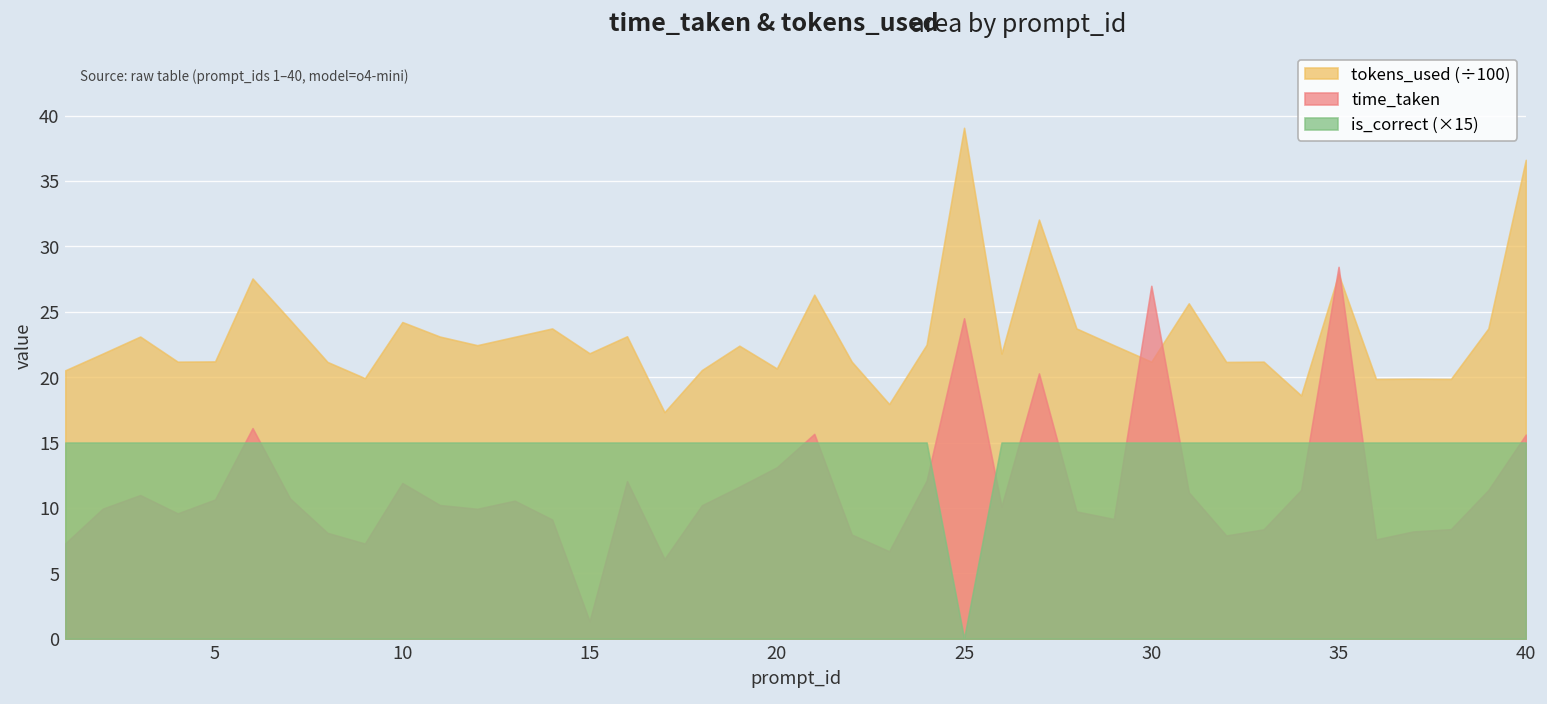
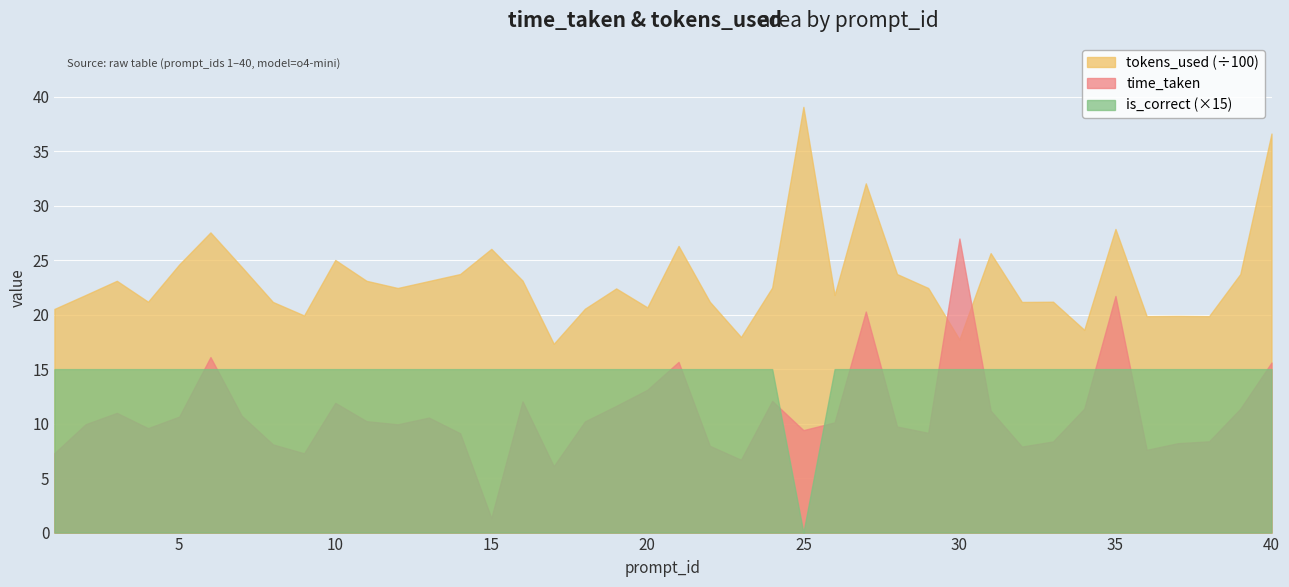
tokens_used (÷100), 5: 21.2 -> 24.6
tokens_used (÷100), 10: 24.2 -> 25.0
tokens_used (÷100), 15: 21.8 -> 26.0
time_taken, 25: 24.5 -> 9.4
tokens_used (÷100), 30: 21.2 -> 17.7
time_taken, 35: 28.4 -> 21.7
